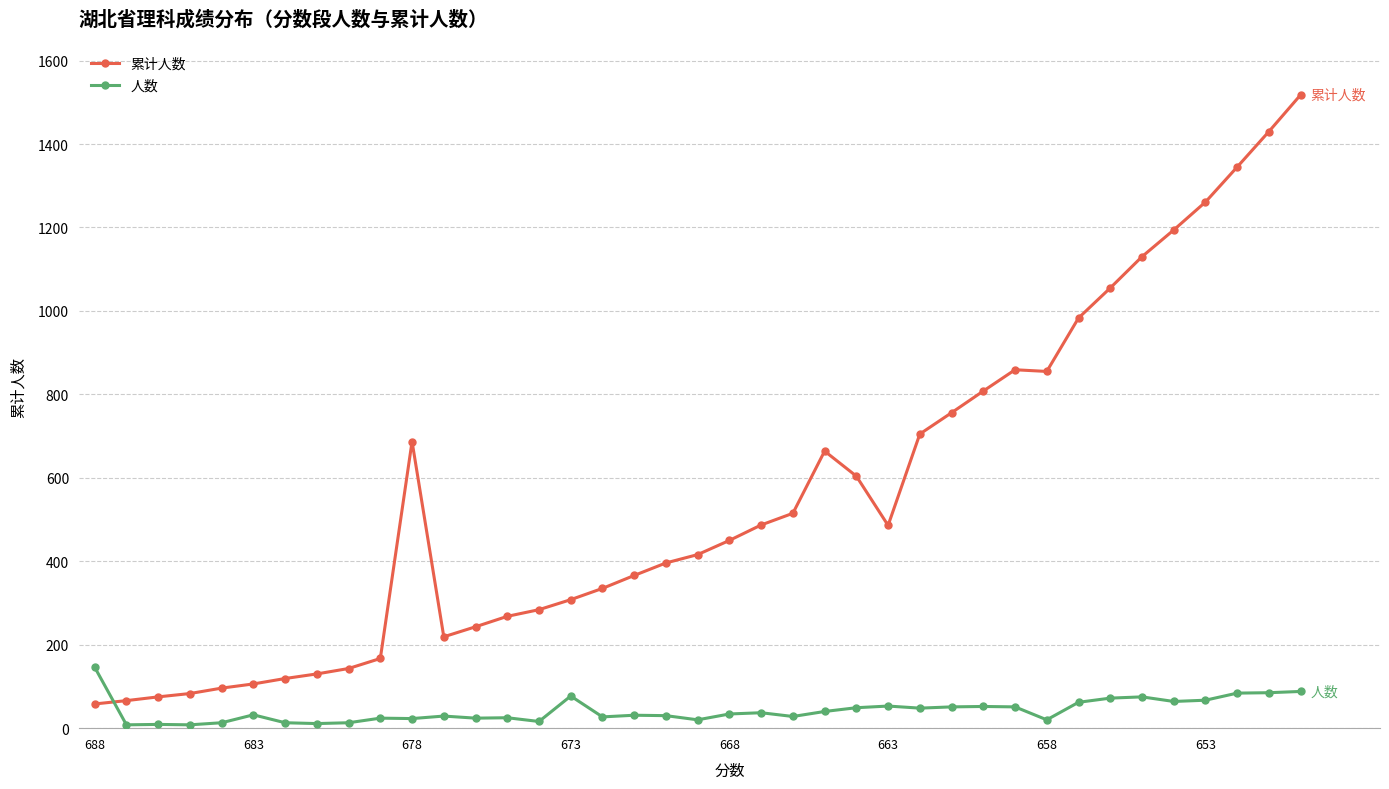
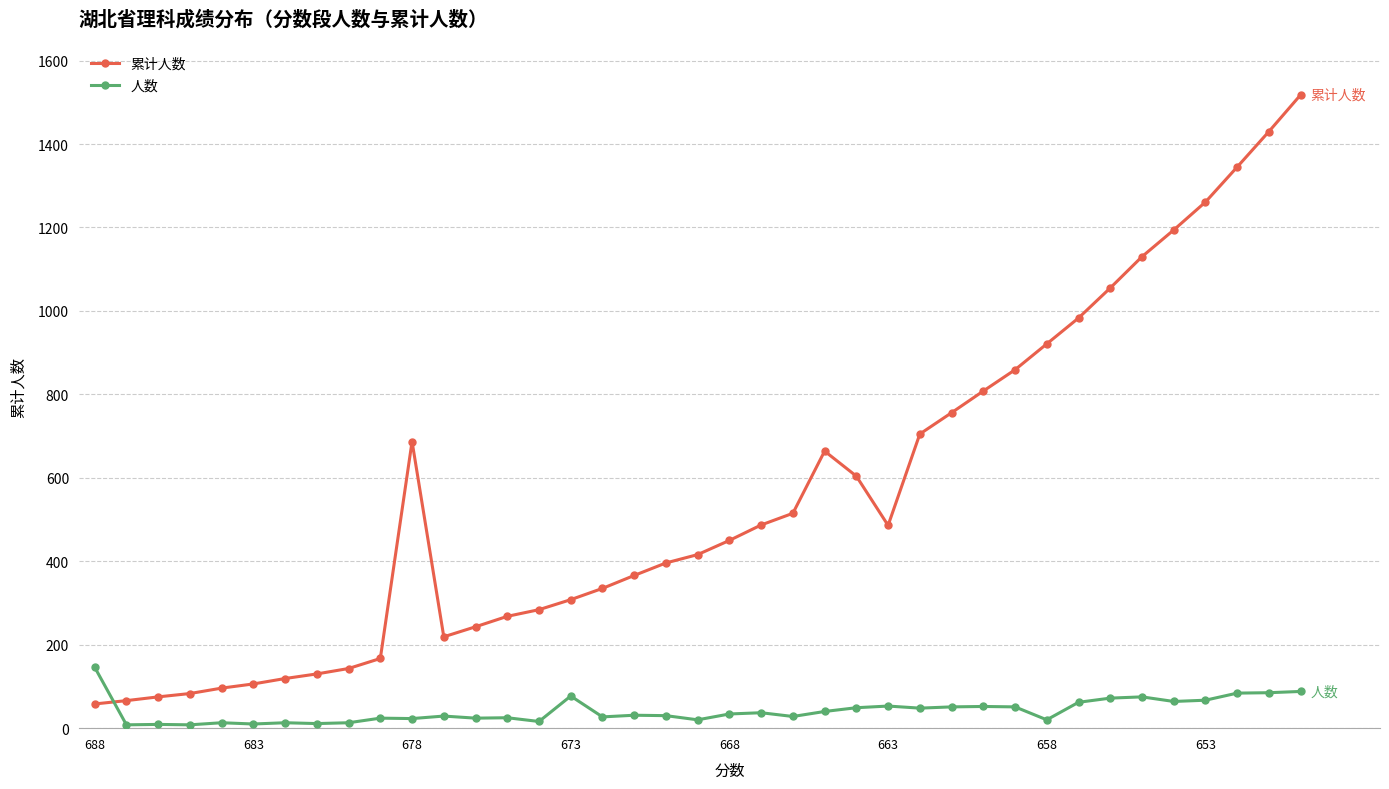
人数, 683: 30 -> 10
累计人数, 658: 860 -> 920
